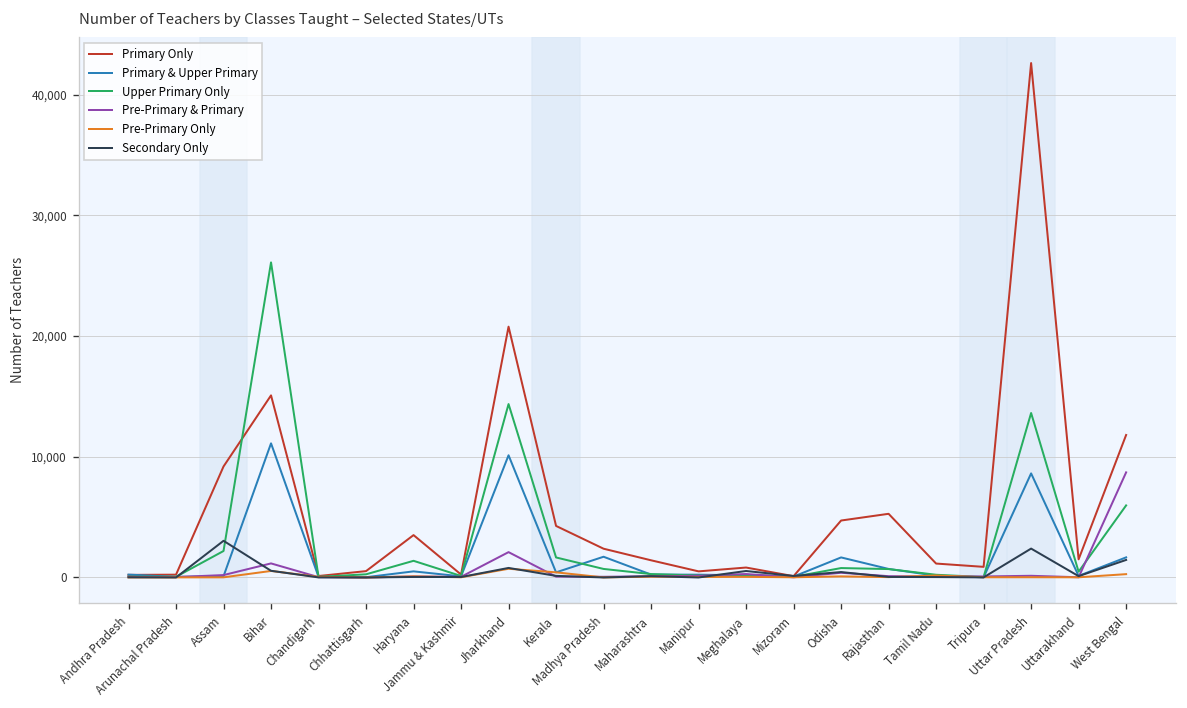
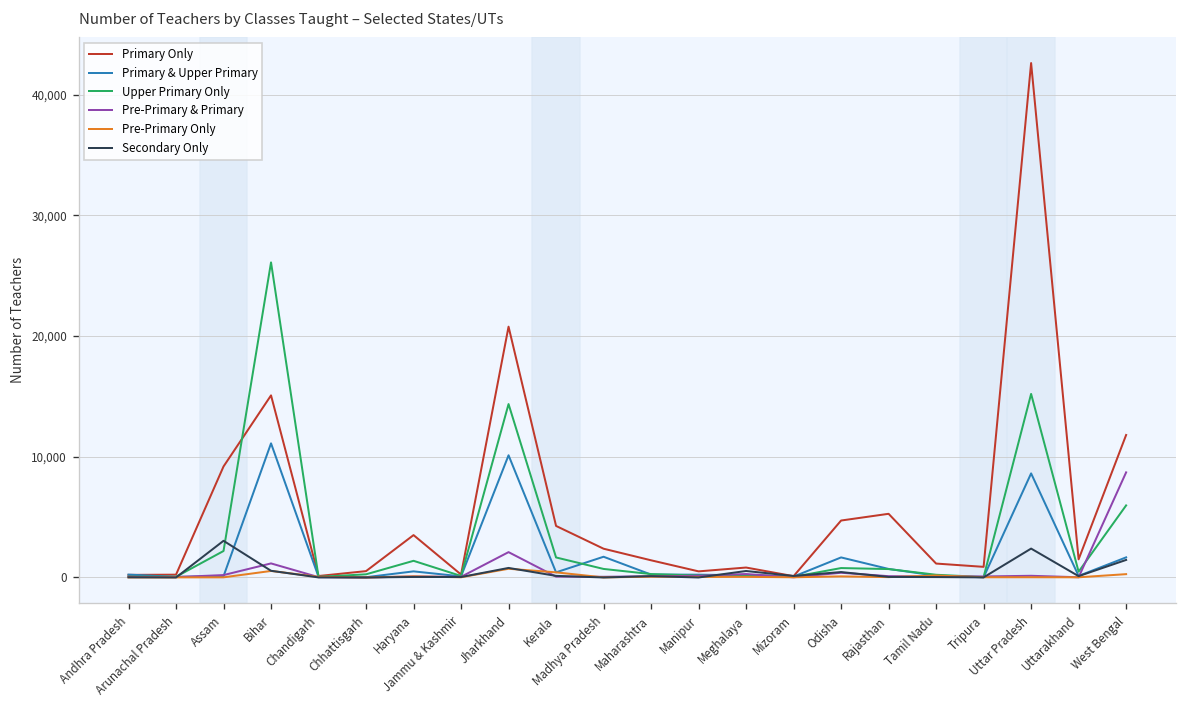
Upper Primary Only, Uttar Pradesh: 13,600 -> 15,200
